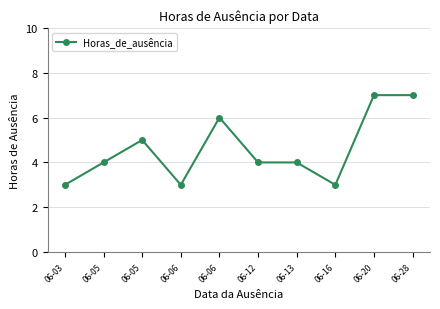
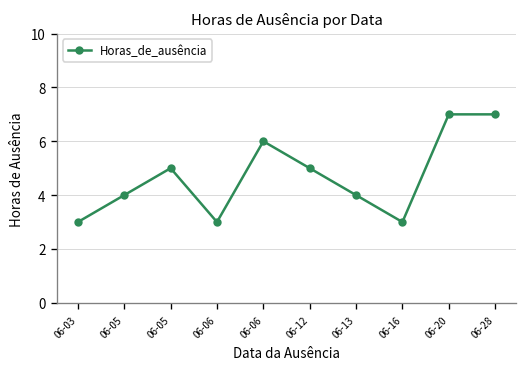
06-12: 4 -> 5
